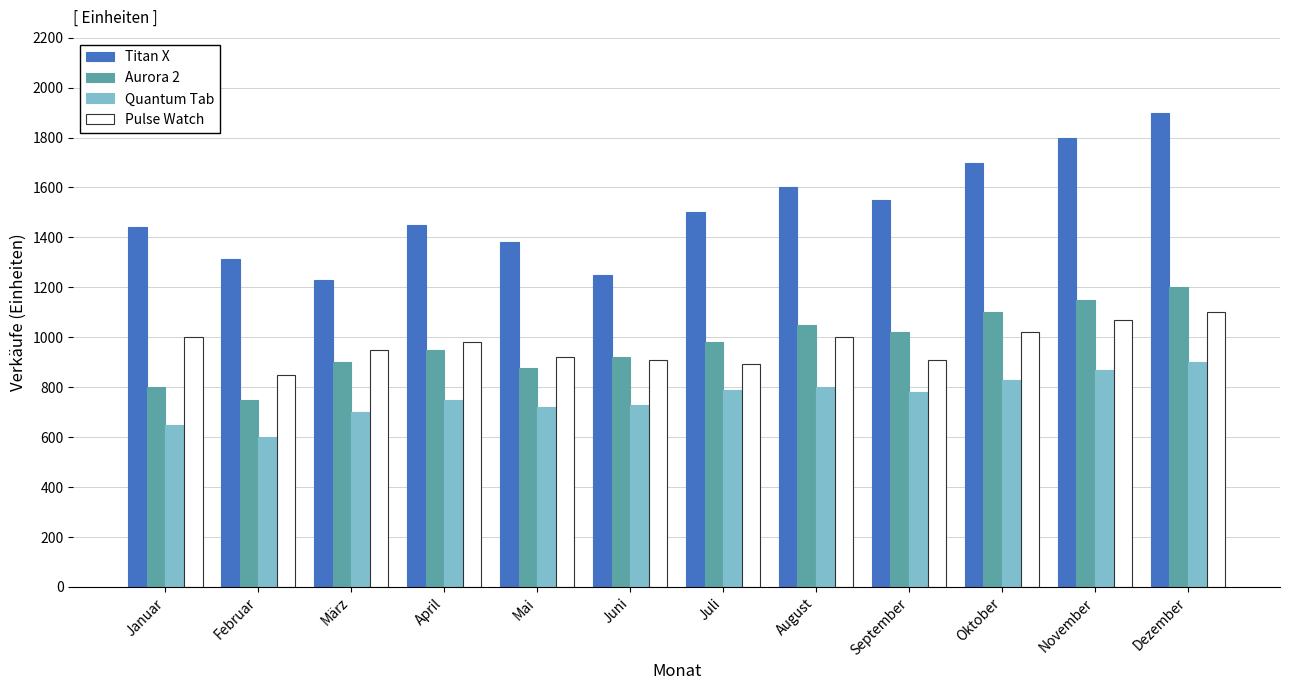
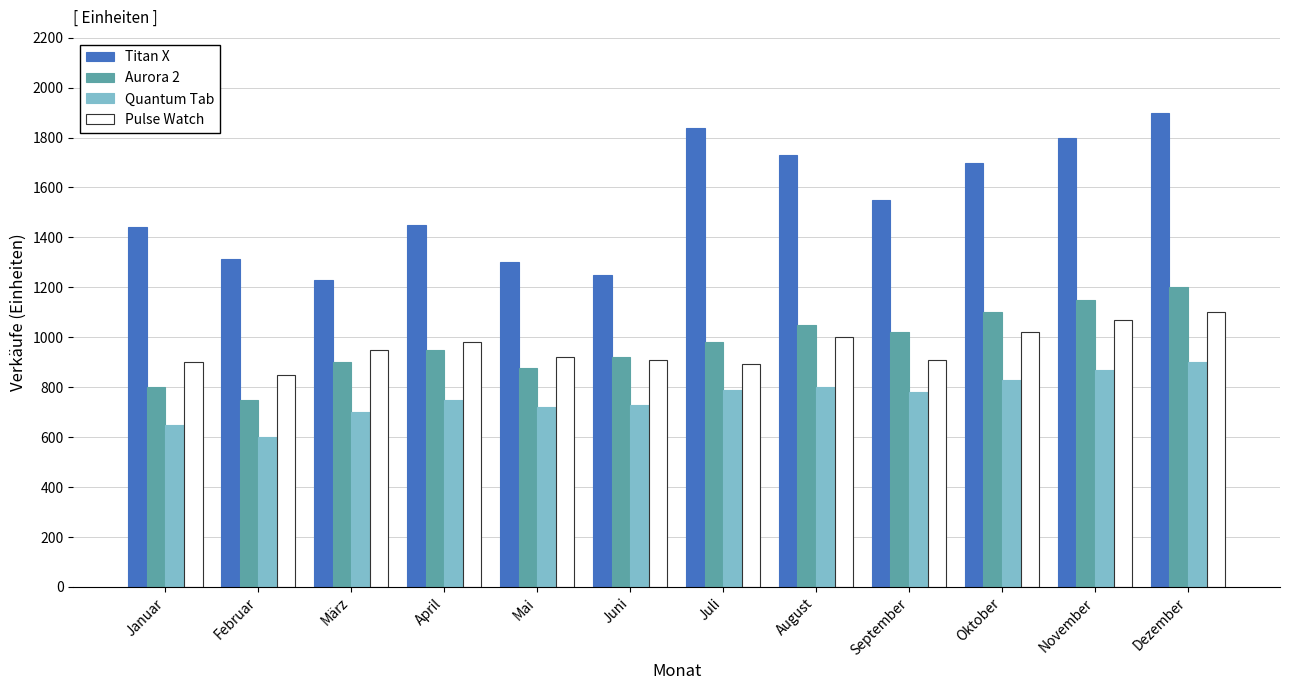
Pulse Watch, Januar: 1000 -> 900
Titan X, Mai: 1380 -> 1300
Titan X, Juli: 1500 -> 1840
Titan X, August: 1600 -> 1730
